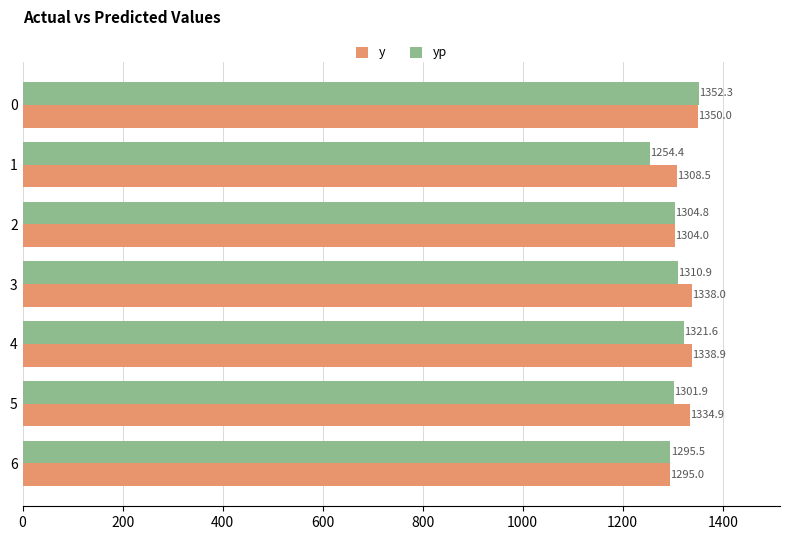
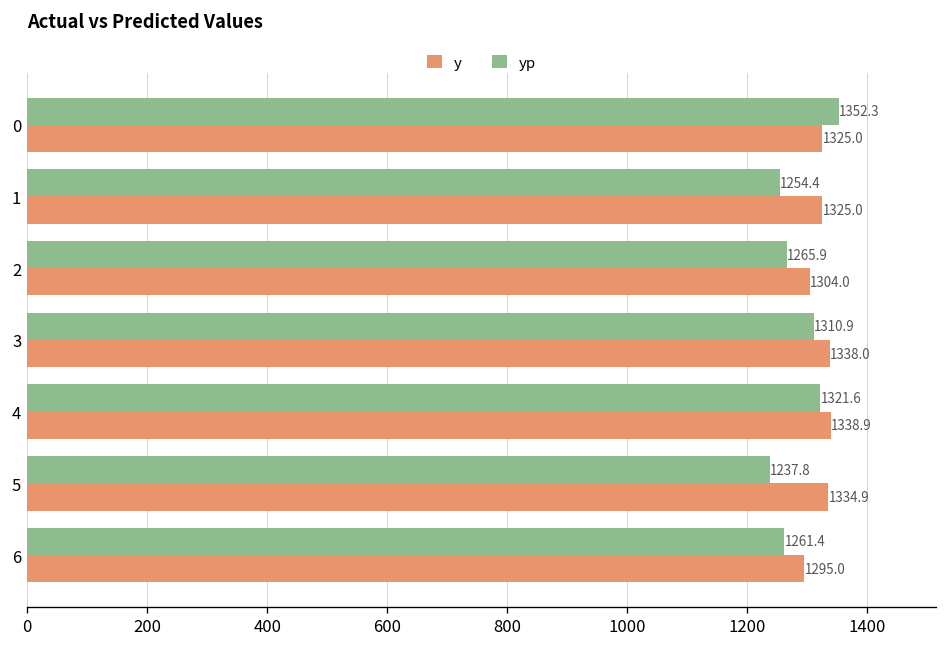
y, 0: 1350.0 -> 1325.0
y, 1: 1308.5 -> 1325.0
yp, 2: 1304.8 -> 1265.9
yp, 5: 1301.9 -> 1237.8
yp, 6: 1295.5 -> 1261.4
